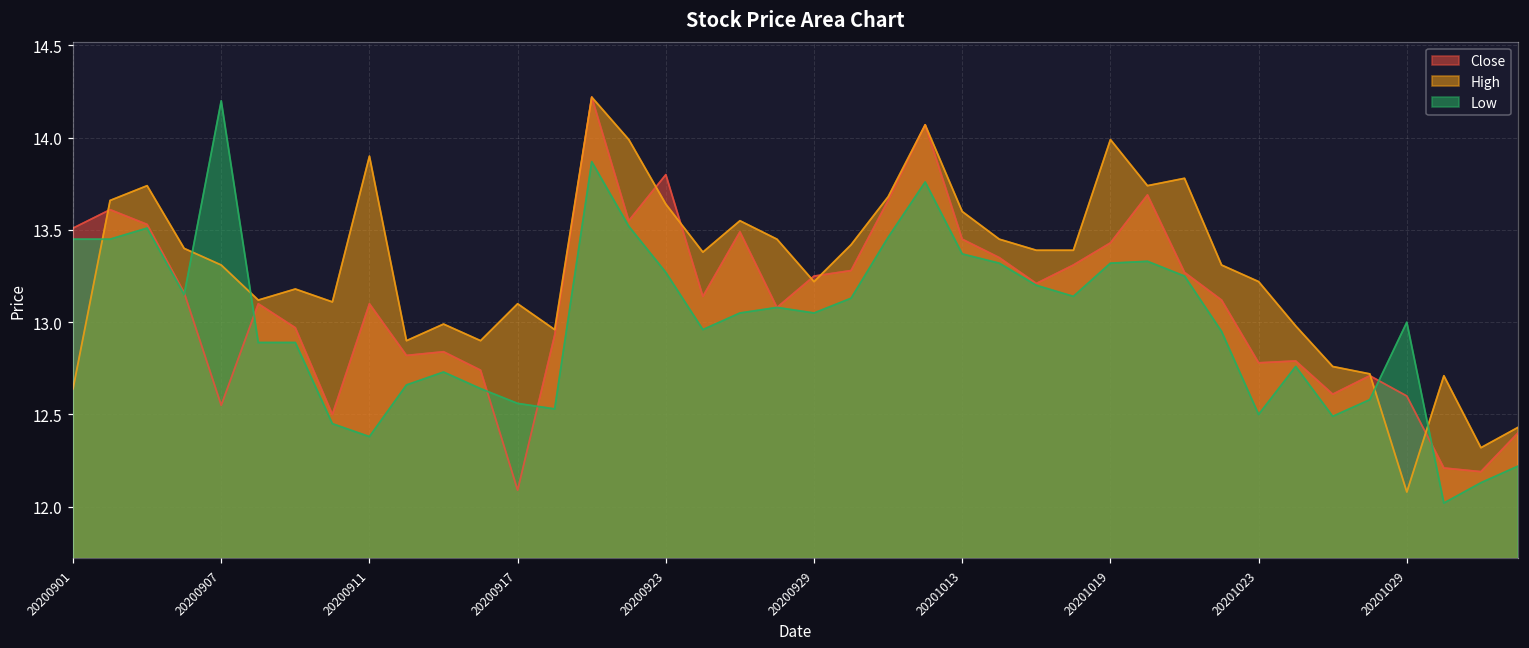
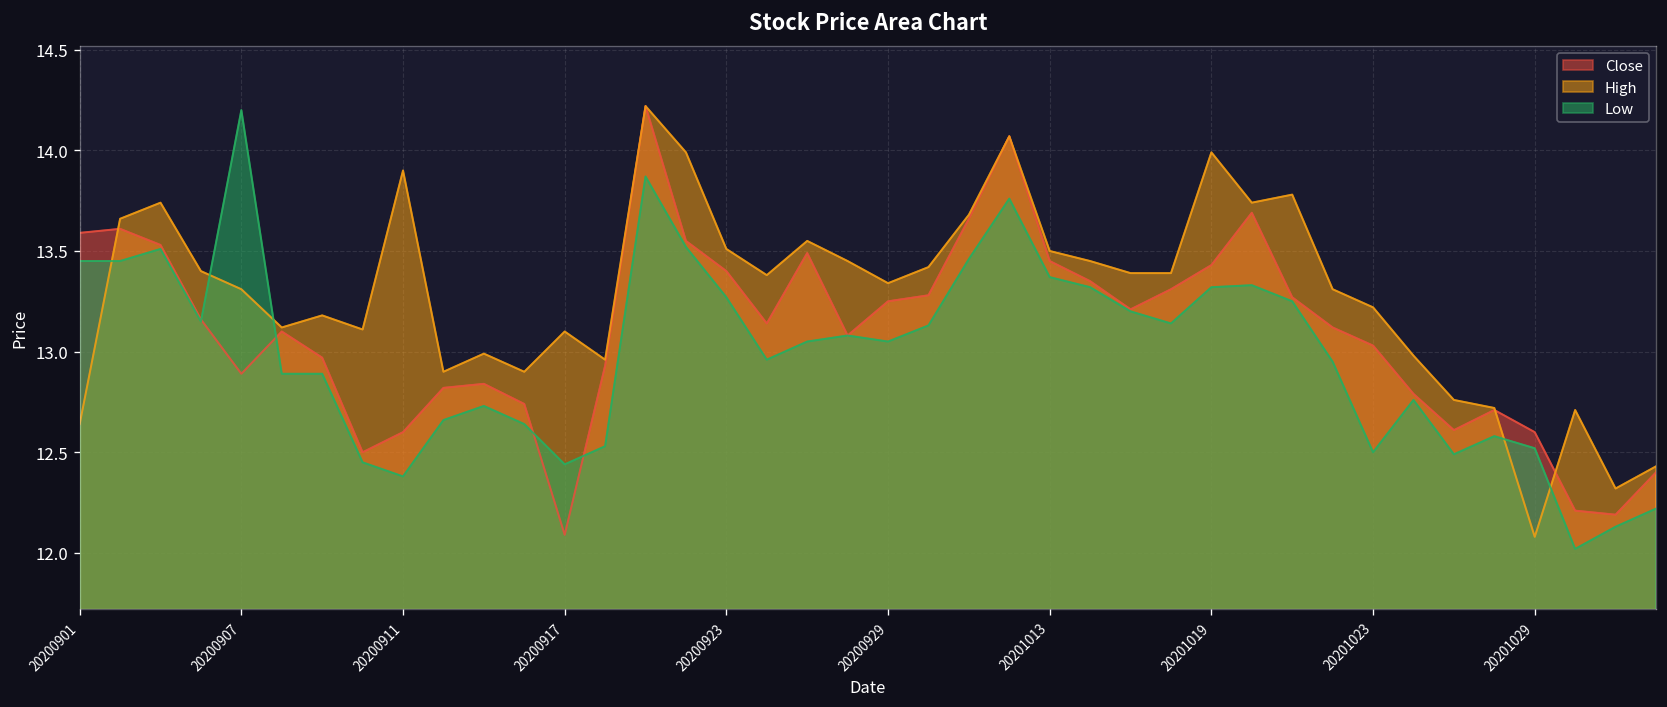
Close, 20200901: 13.51 -> 13.59
Close, 20200907: 12.55 -> 12.89
Close, 20200911: 13.1 -> 12.6
Low, 20200917: 12.56 -> 12.44
Close, 20200923: 13.8 -> 13.4
High, 20200923: 13.64 -> 13.51
High, 20200929: 13.22 -> 13.34
High, 20201013: 13.6 -> 13.5
Close, 20201023: 12.78 -> 13.03
Low, 20201029: 13.00 -> 12.52
